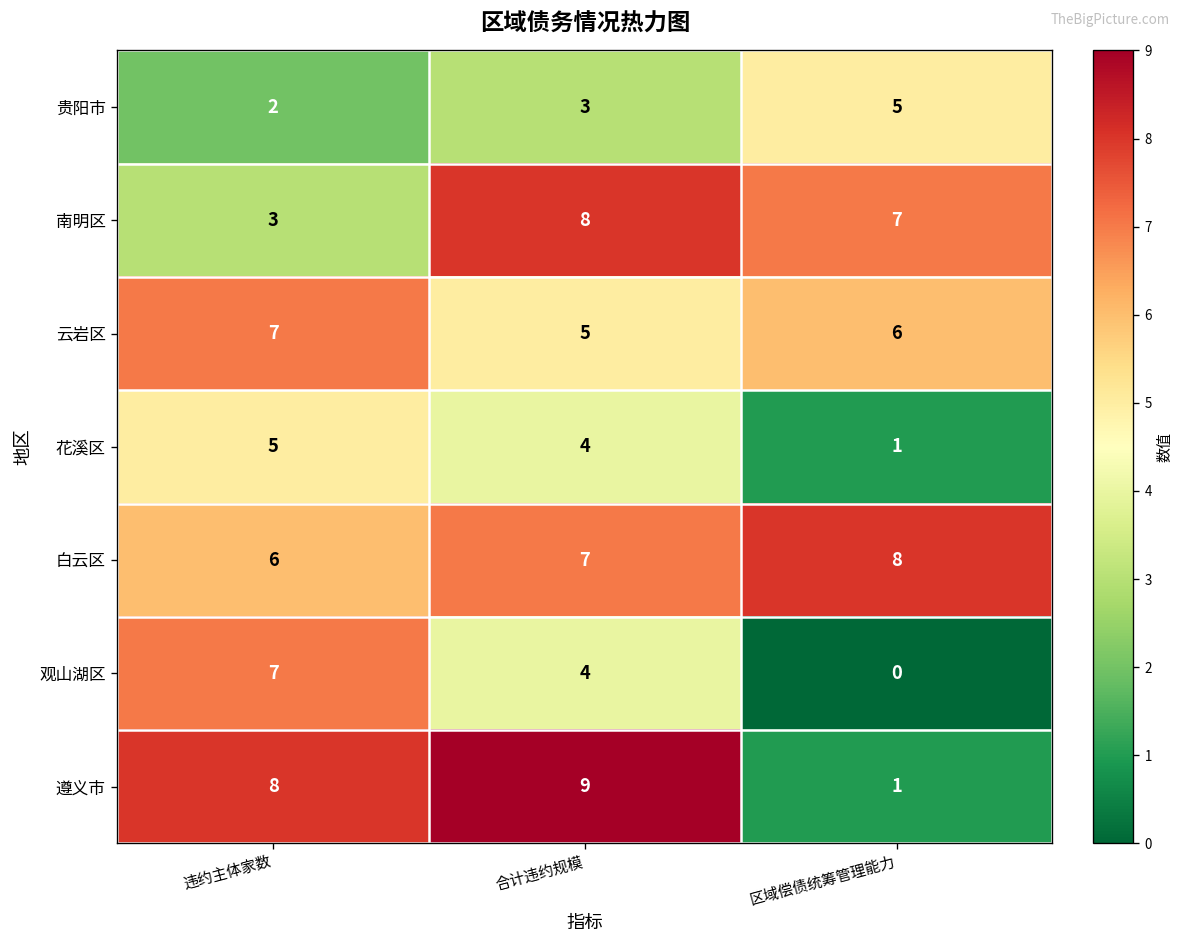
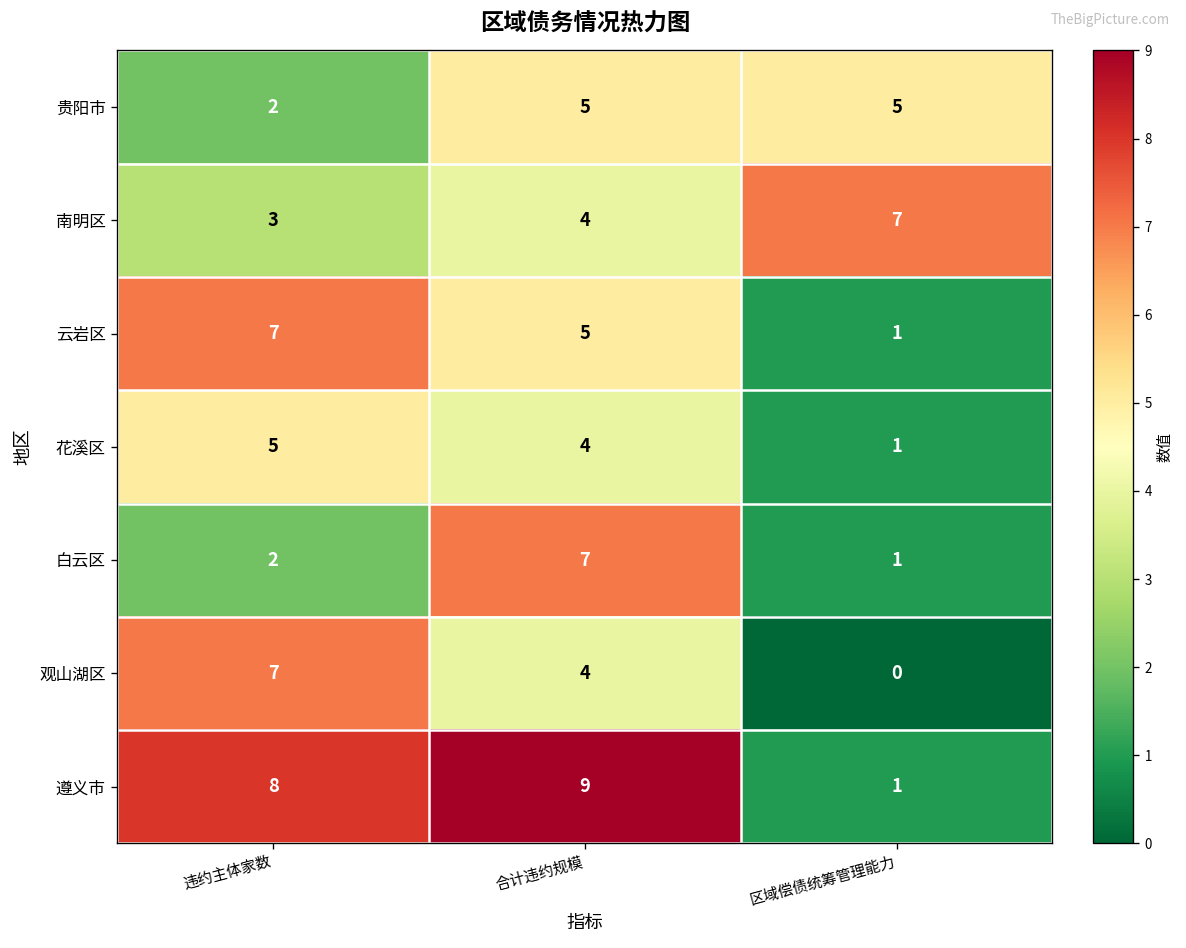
贵阳市, 合计违约规模: 3 -> 5
南明区, 合计违约规模: 8 -> 4
云岩区, 区域偿债统筹管理能力: 6 -> 1
白云区, 违约主体家数: 6 -> 2
白云区, 区域偿债统筹管理能力: 8 -> 1
